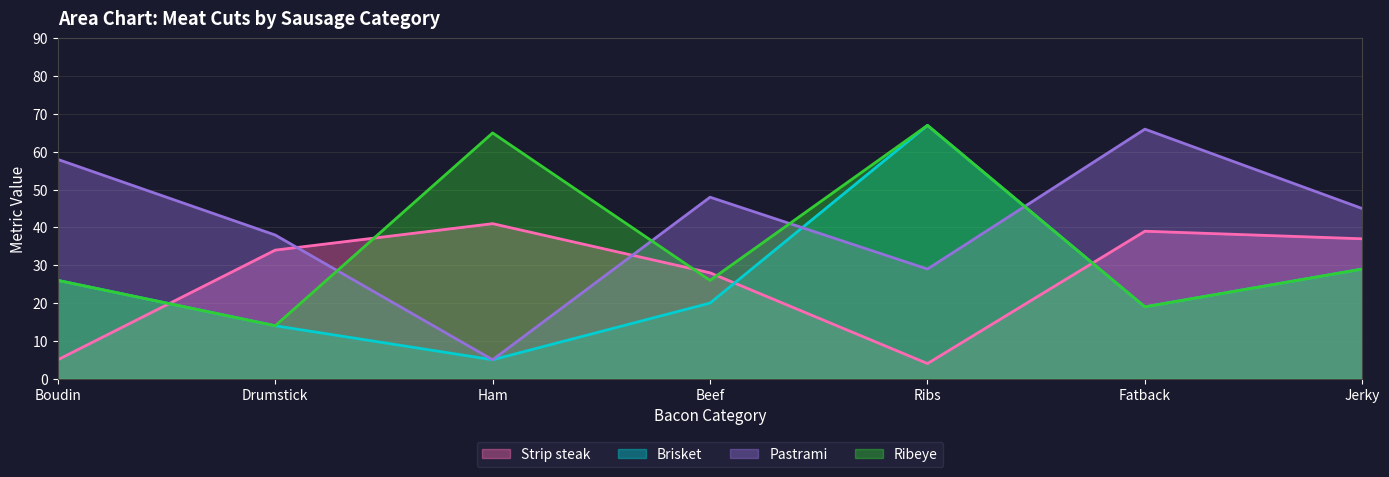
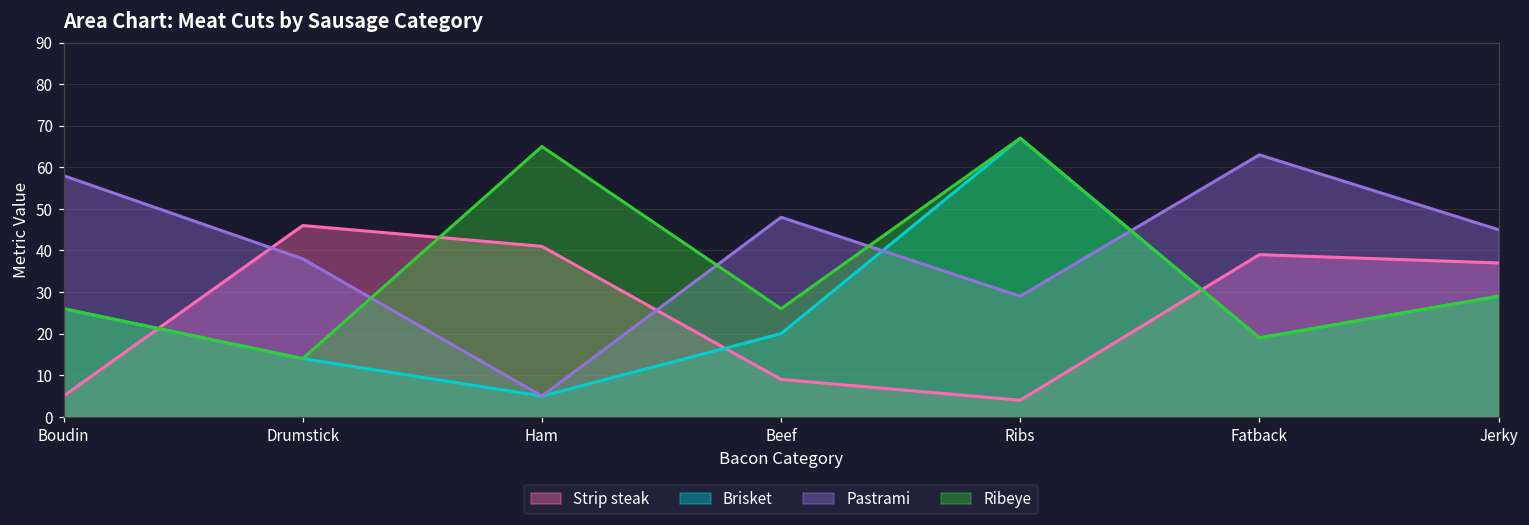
Strip steak, Drumstick: 34 -> 46
Strip steak, Beef: 28 -> 9
Pastrami, Fatback: 66 -> 63
